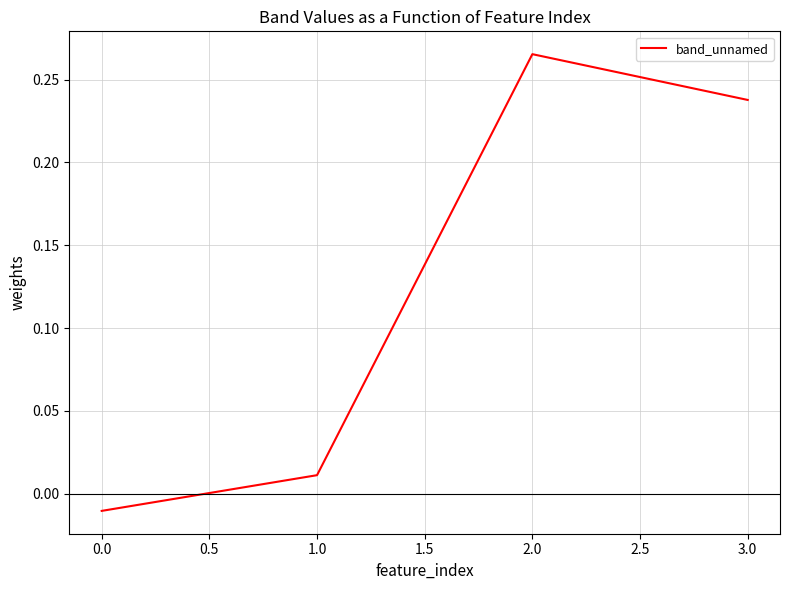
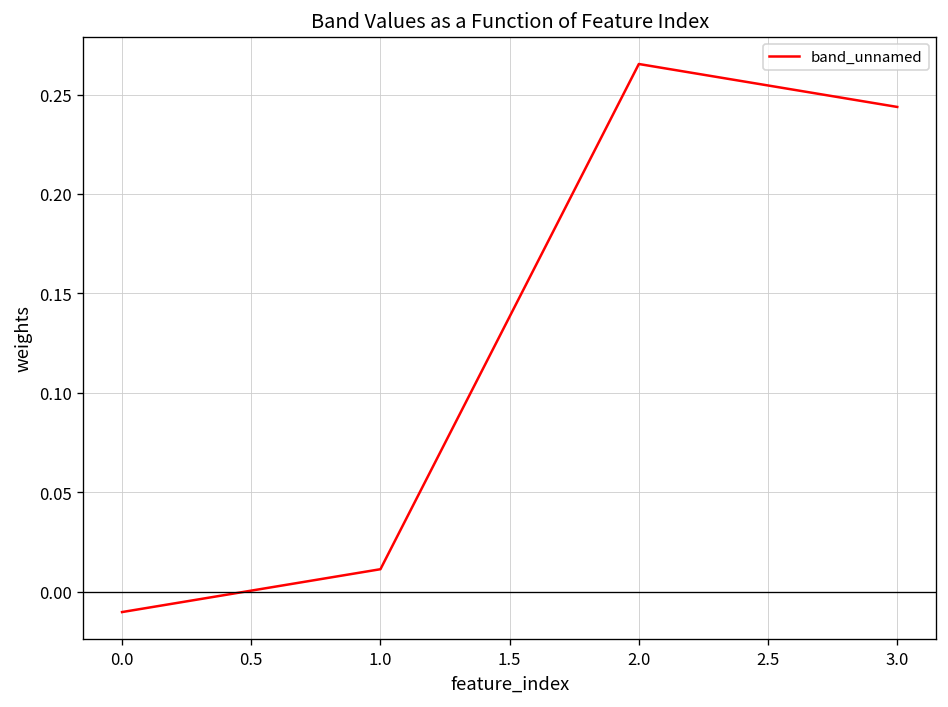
3.0: 0.238 -> 0.244
